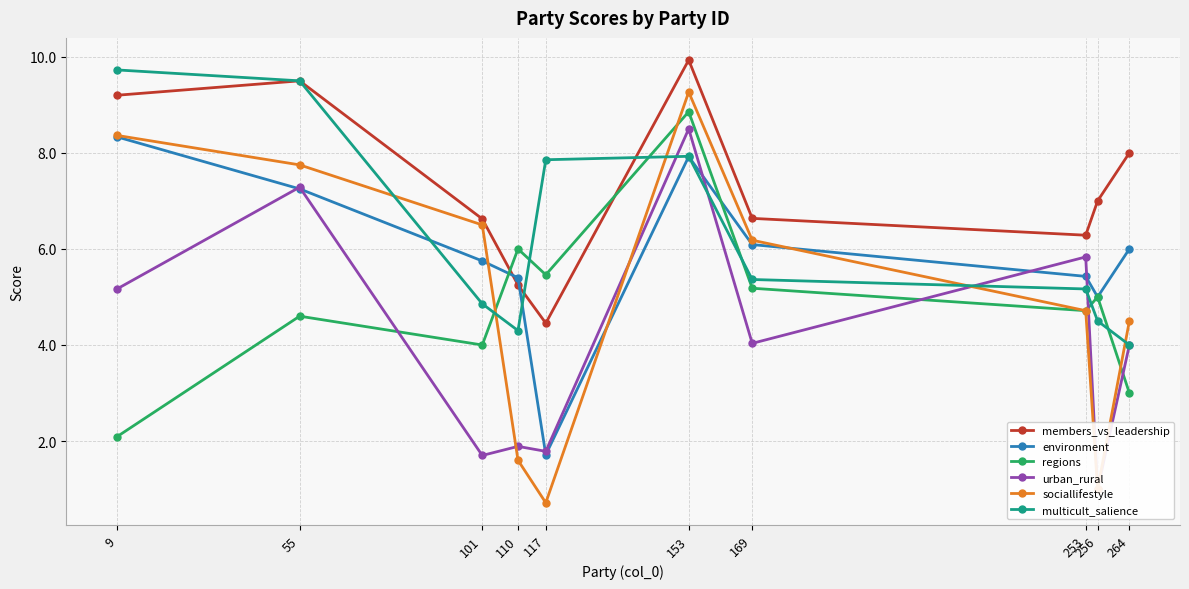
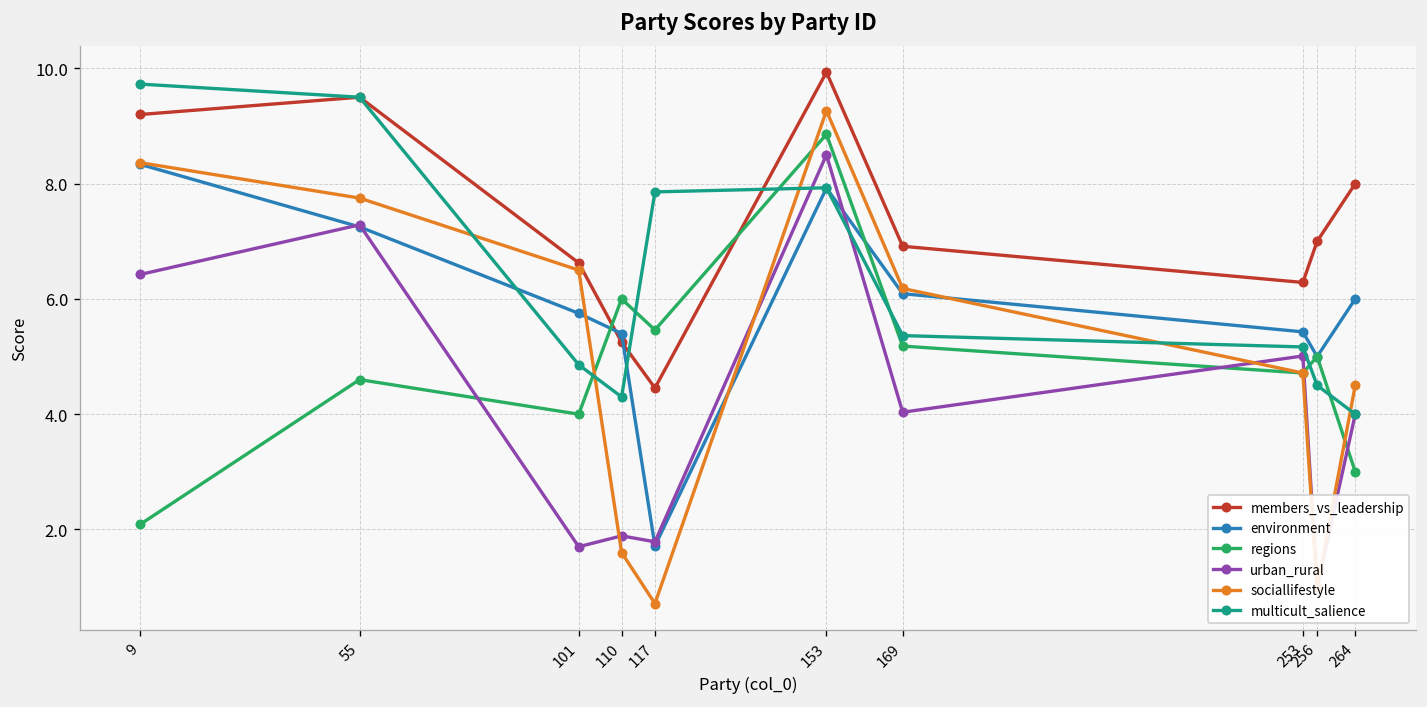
urban_rural, 9: 5.2 -> 6.4
members_vs_leadership, 169: 6.6 -> 6.9
urban_rural, 253: 5.8 -> 5.0
